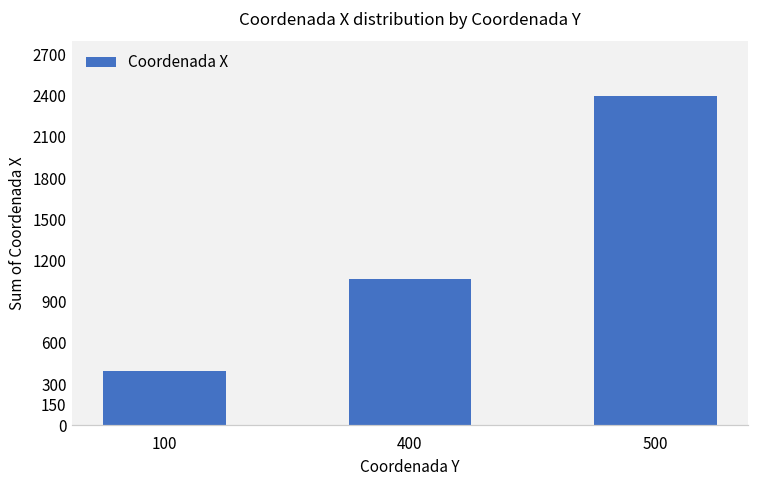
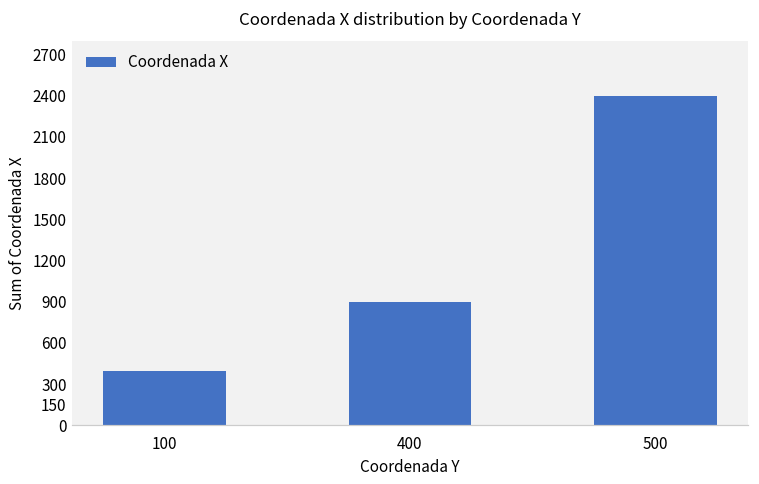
400: 1070 -> 900
